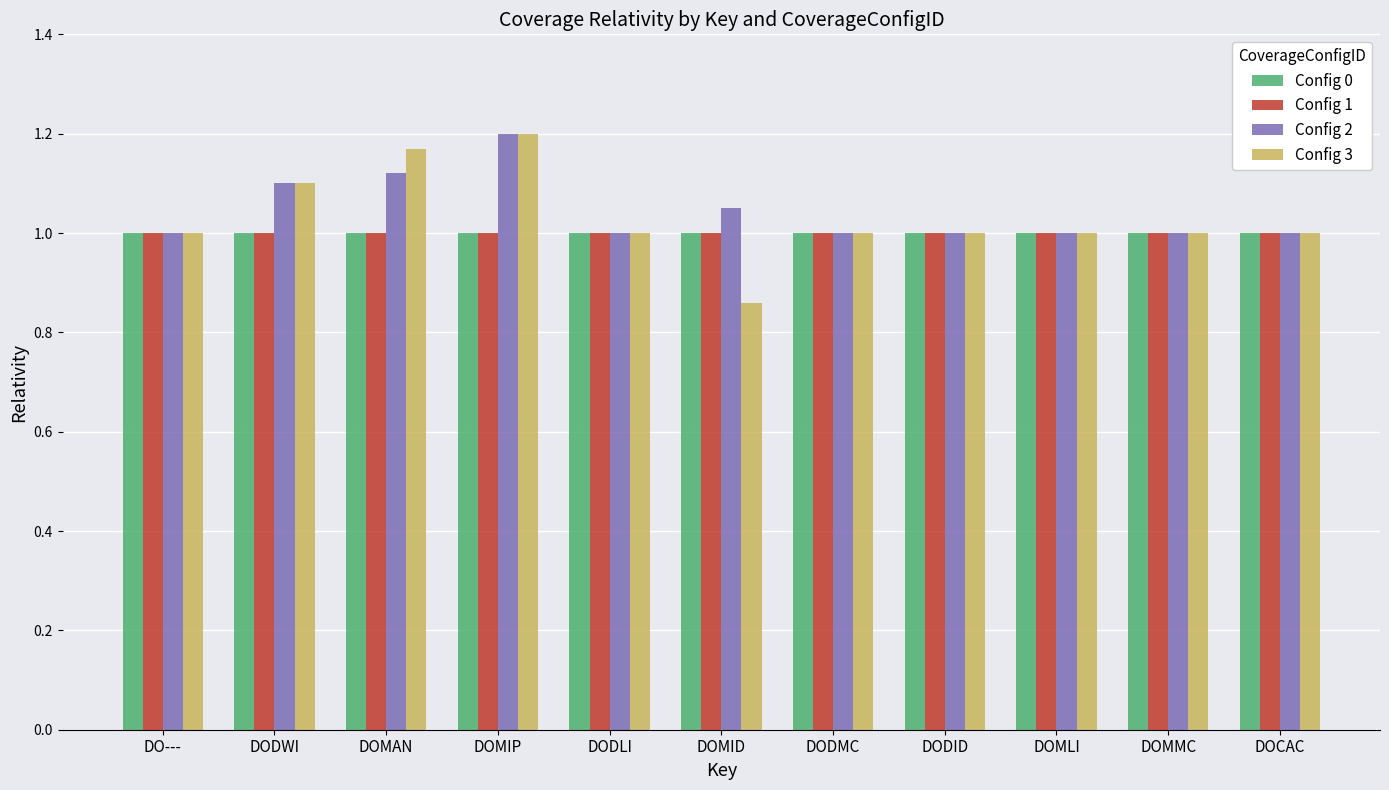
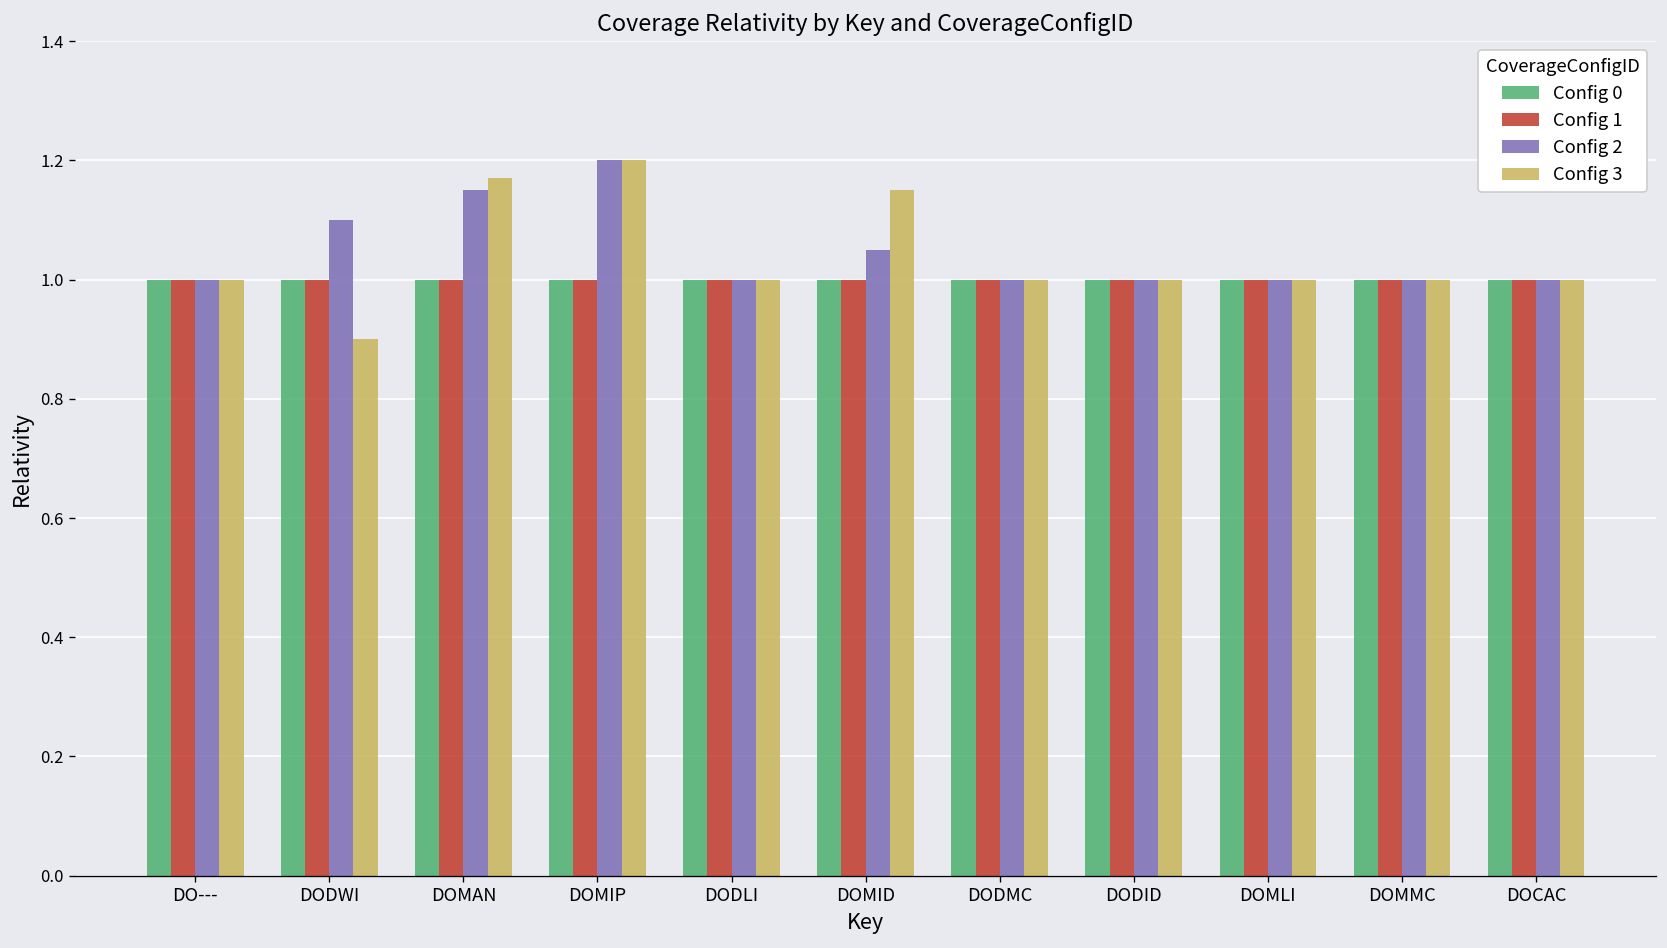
Config 3, DODWI: 1.1 -> 0.9
Config 2, DOMAN: 1.12 -> 1.15
Config 3, DOMID: 0.86 -> 1.15
